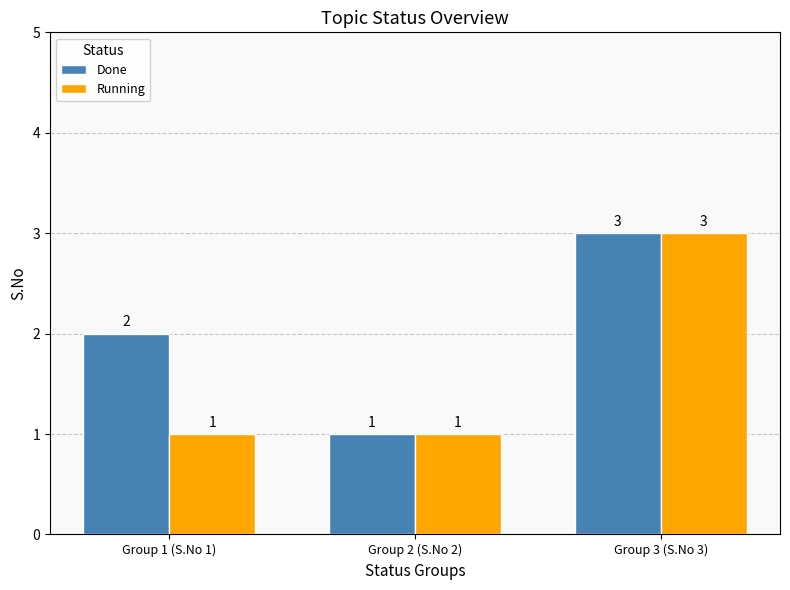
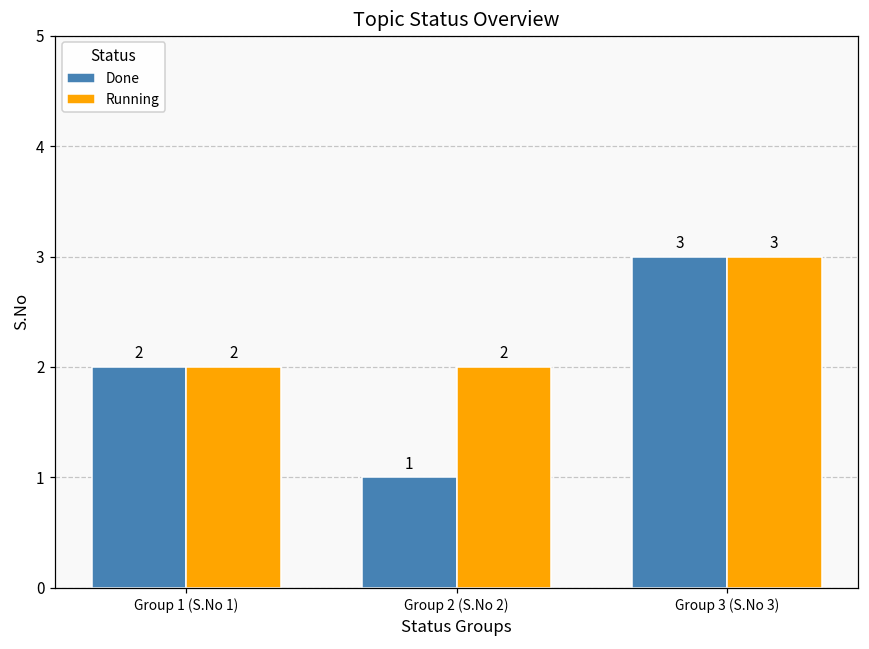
Running, Group 1 (S.No 1): 1 -> 2
Running, Group 2 (S.No 2): 1 -> 2
